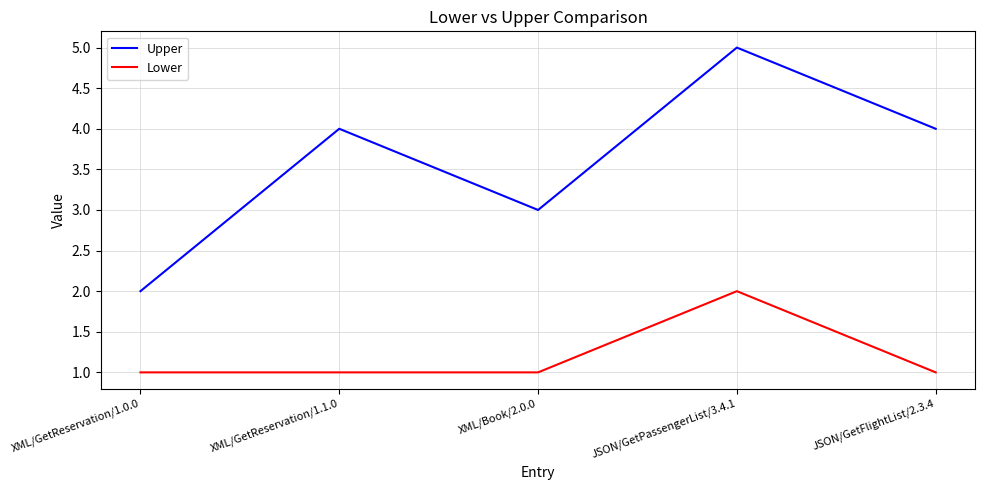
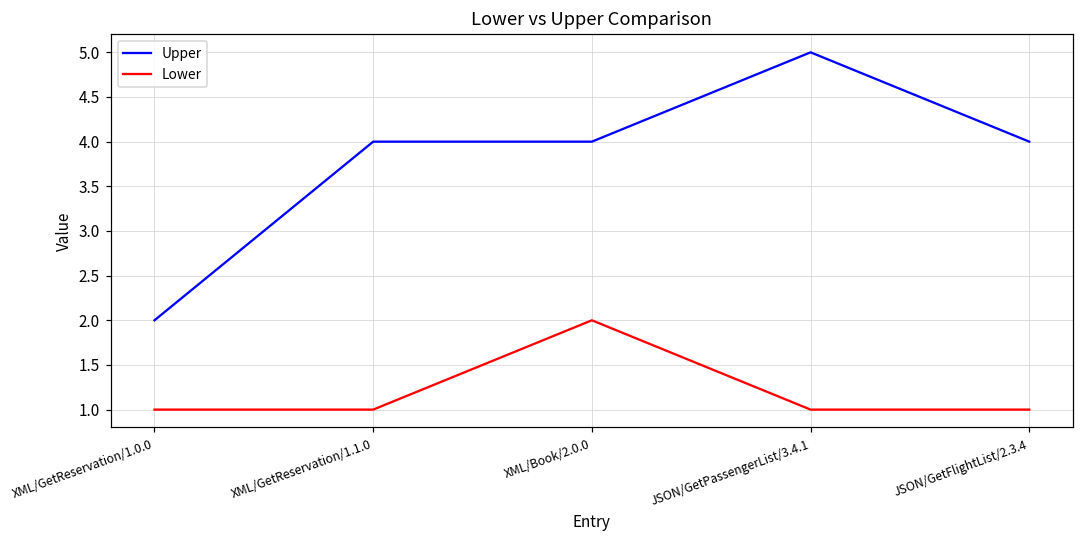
Upper, XML/Book/2.0.0: 3 -> 4
Lower, XML/Book/2.0.0: 1 -> 2
Lower, JSON/GetPassengerList/3.4.1: 2 -> 1
